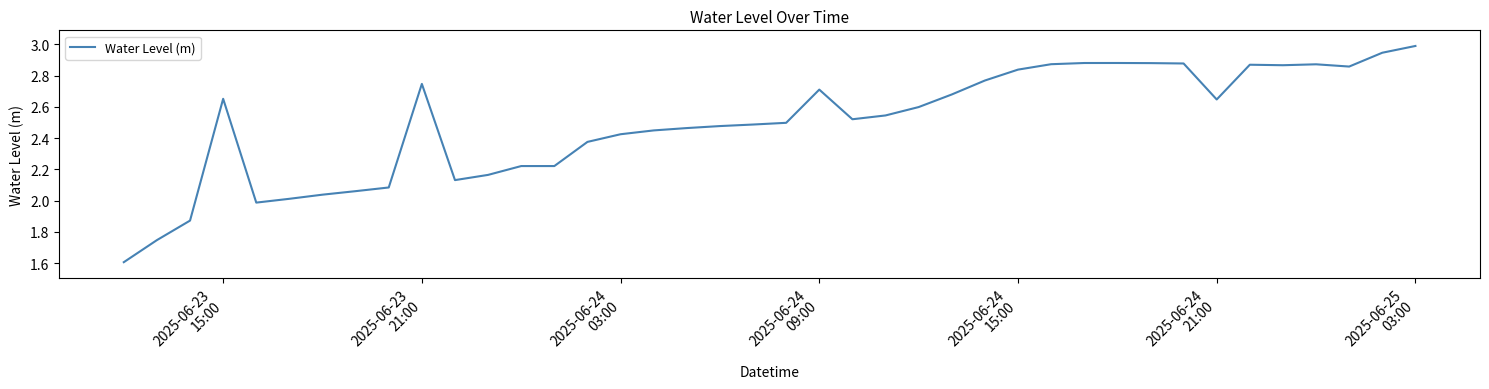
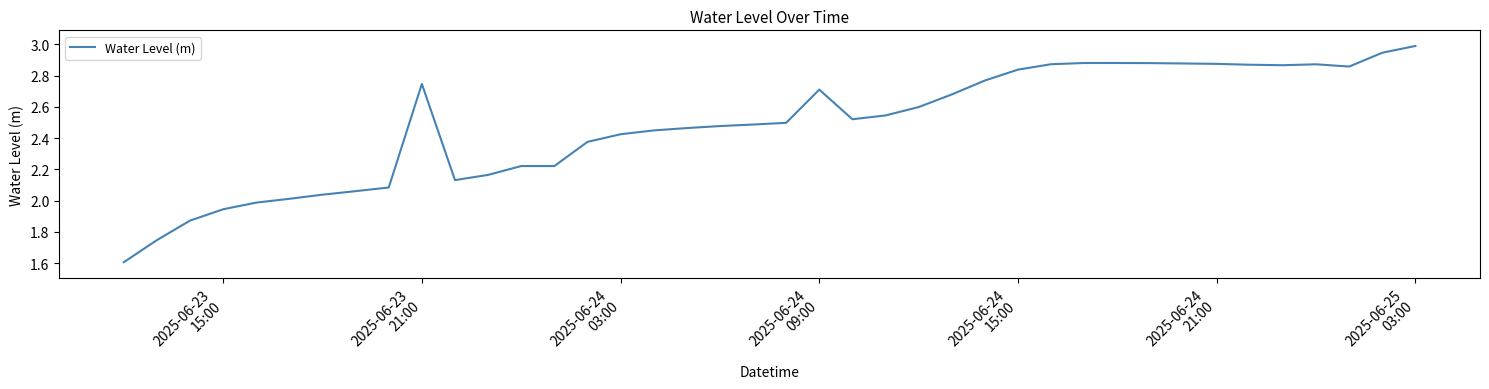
2025-06-23 15:00: 2.65 -> 1.94
2025-06-24 21:00: 2.65 -> 2.87
